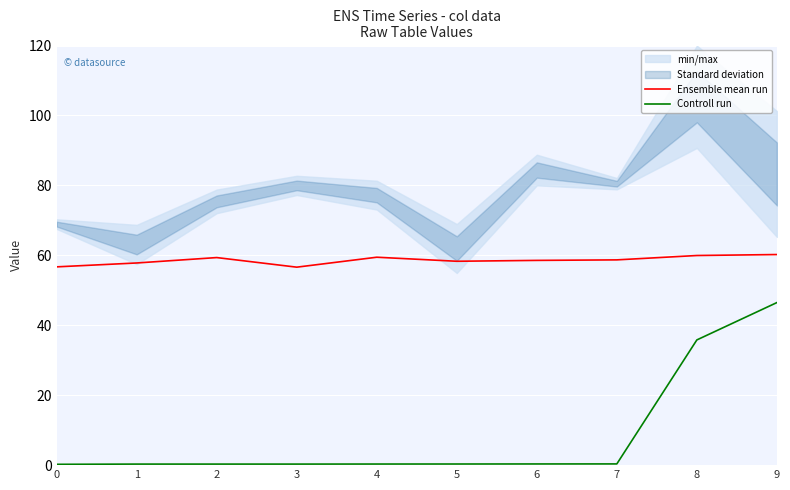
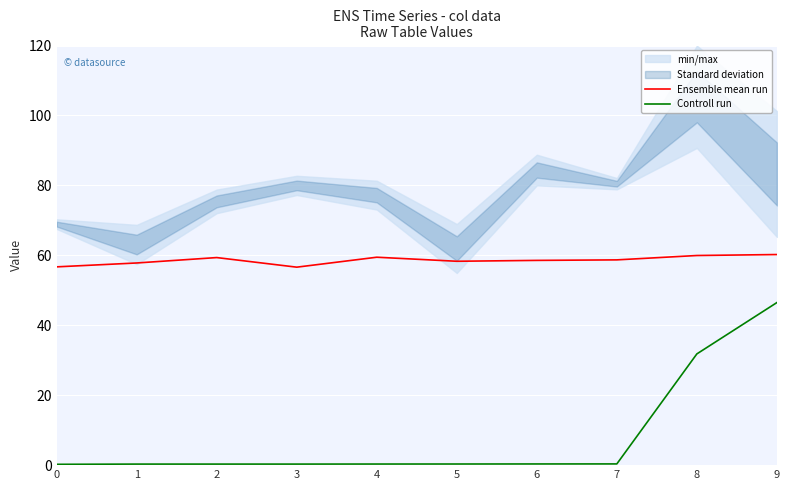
Controll run, 8: 36 -> 32
